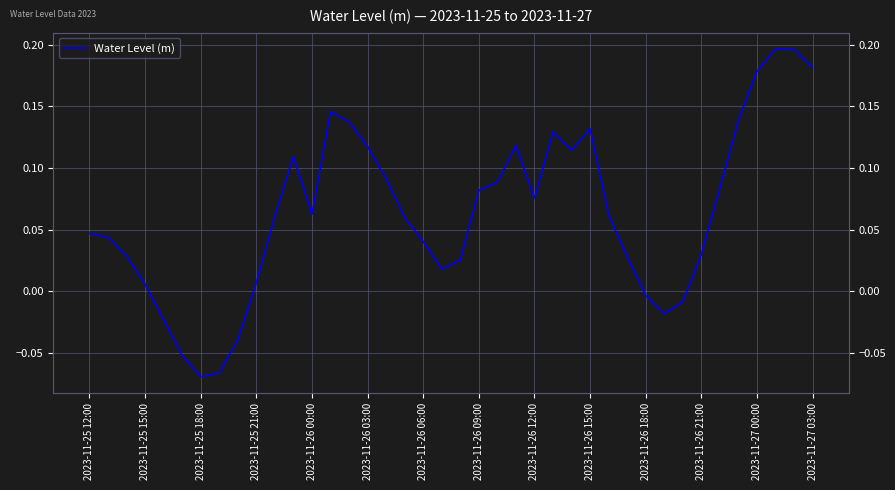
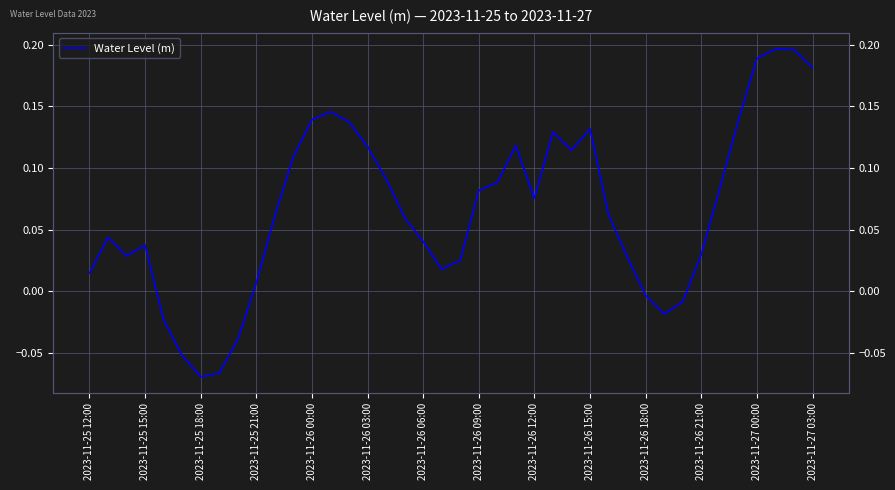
2023-11-25 12:00: 0.047 -> 0.015
2023-11-25 15:00: 0.006 -> 0.037
2023-11-26 00:00: 0.062 -> 0.139
2023-11-27 00:00: 0.178 -> 0.189
